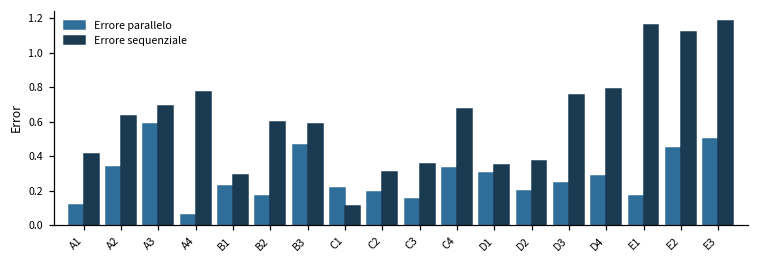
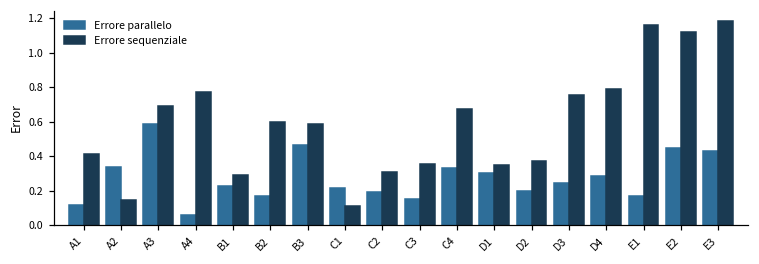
Errore sequenziale, A2: 0.63 -> 0.14
Errore parallelo, E3: 0.50 -> 0.43
